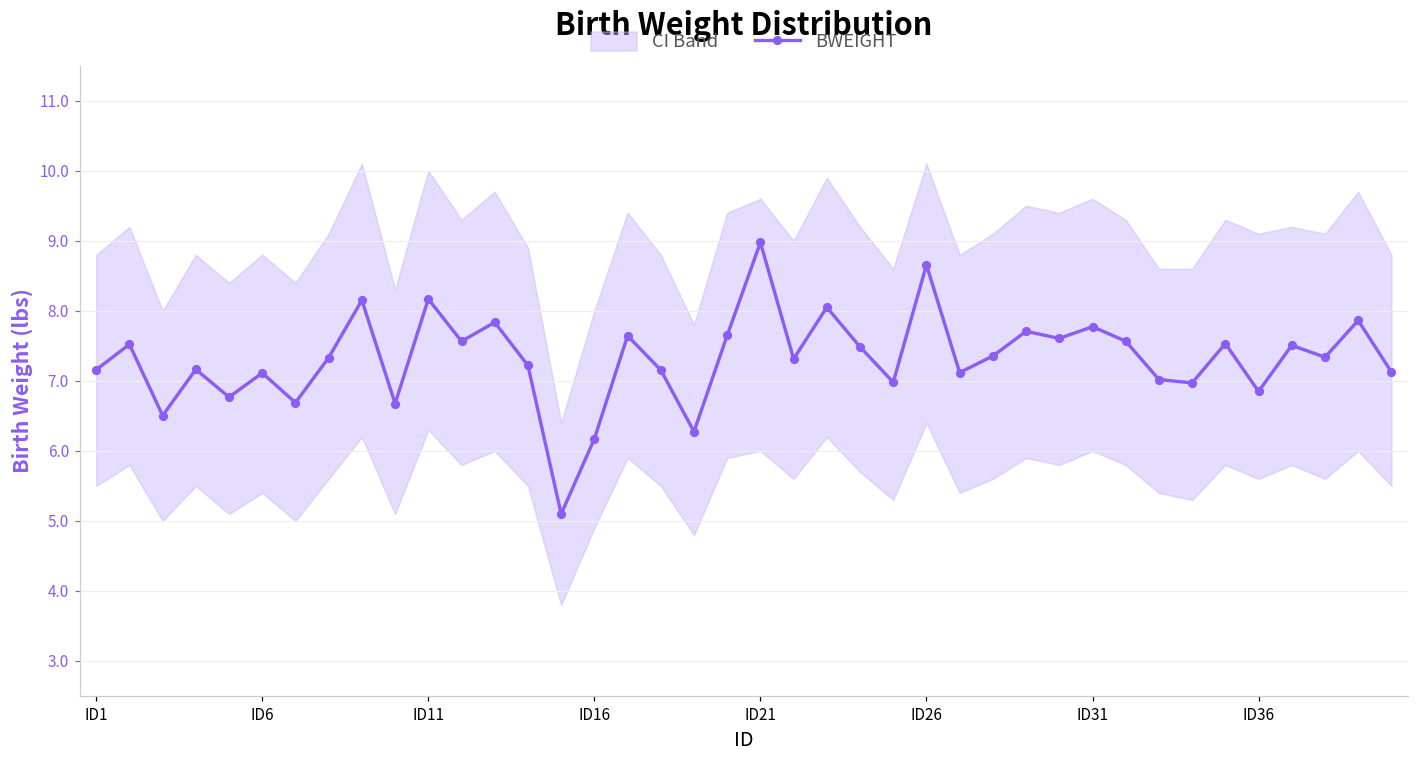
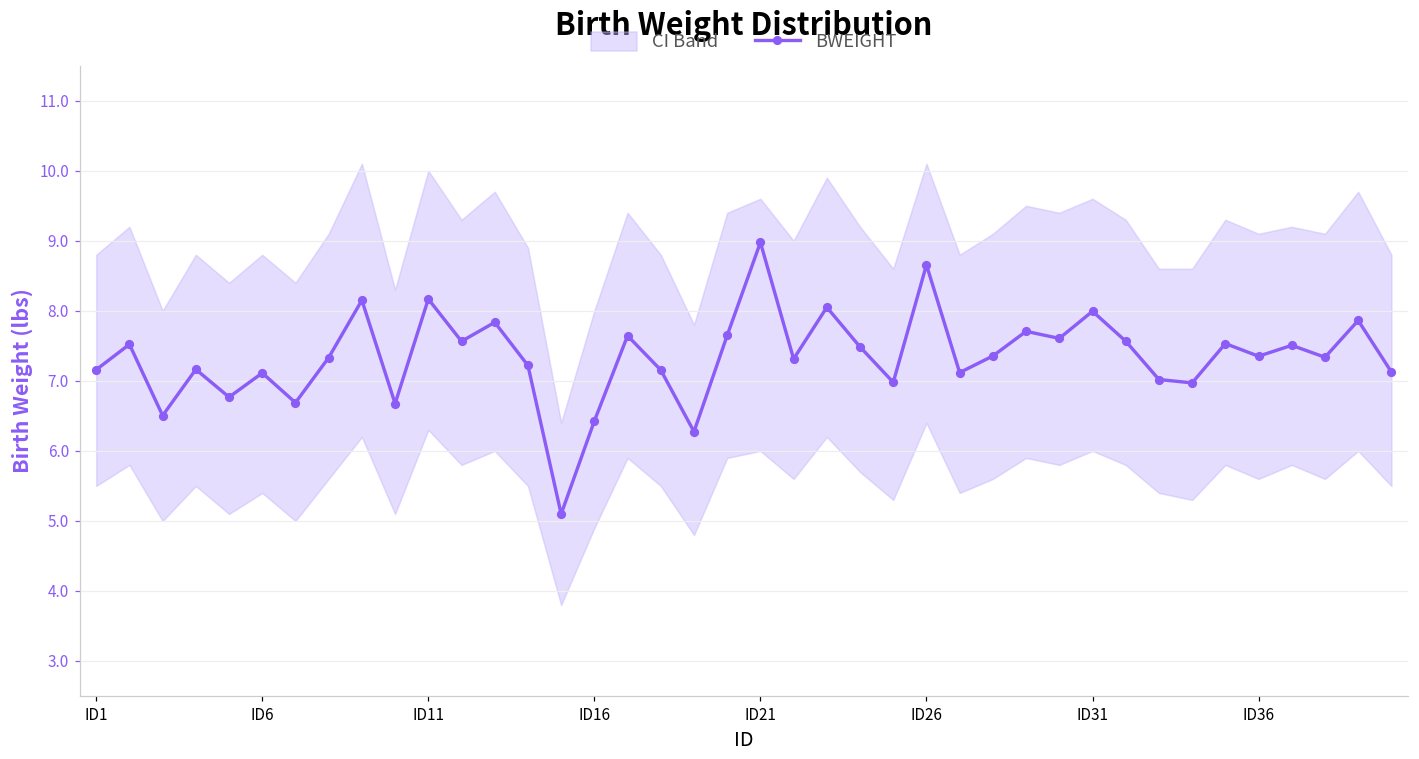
BWEIGHT, ID16: 6.2 -> 6.4
BWEIGHT, ID31: 7.8 -> 8.0
BWEIGHT, ID36: 6.8 -> 7.4
